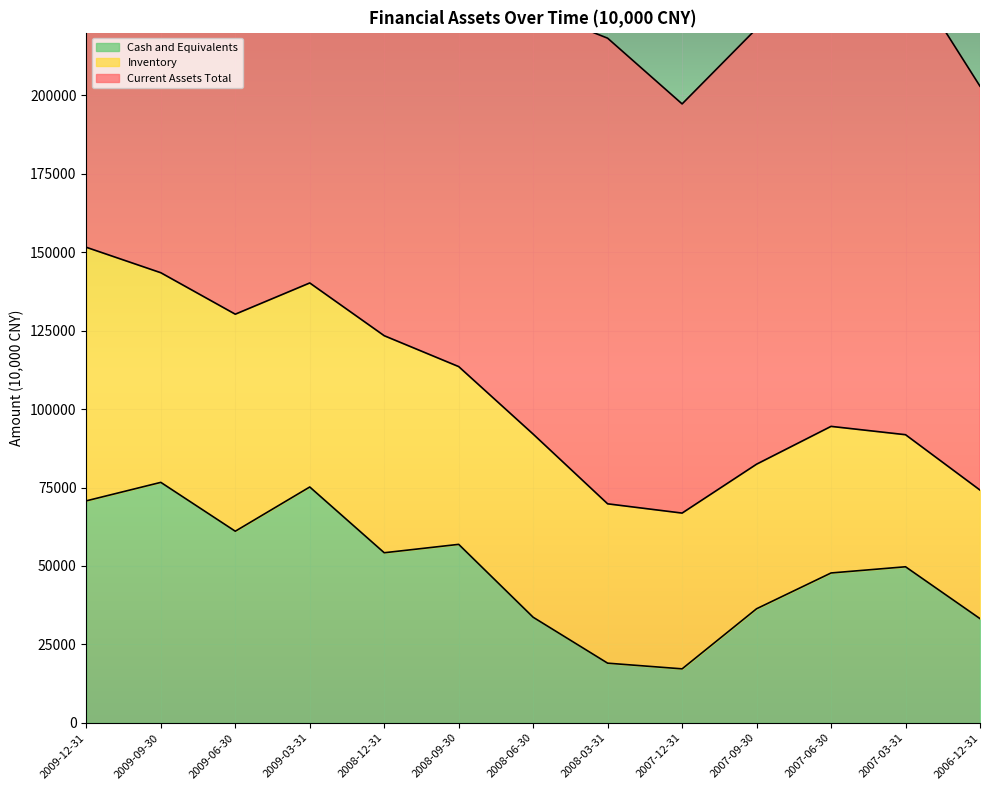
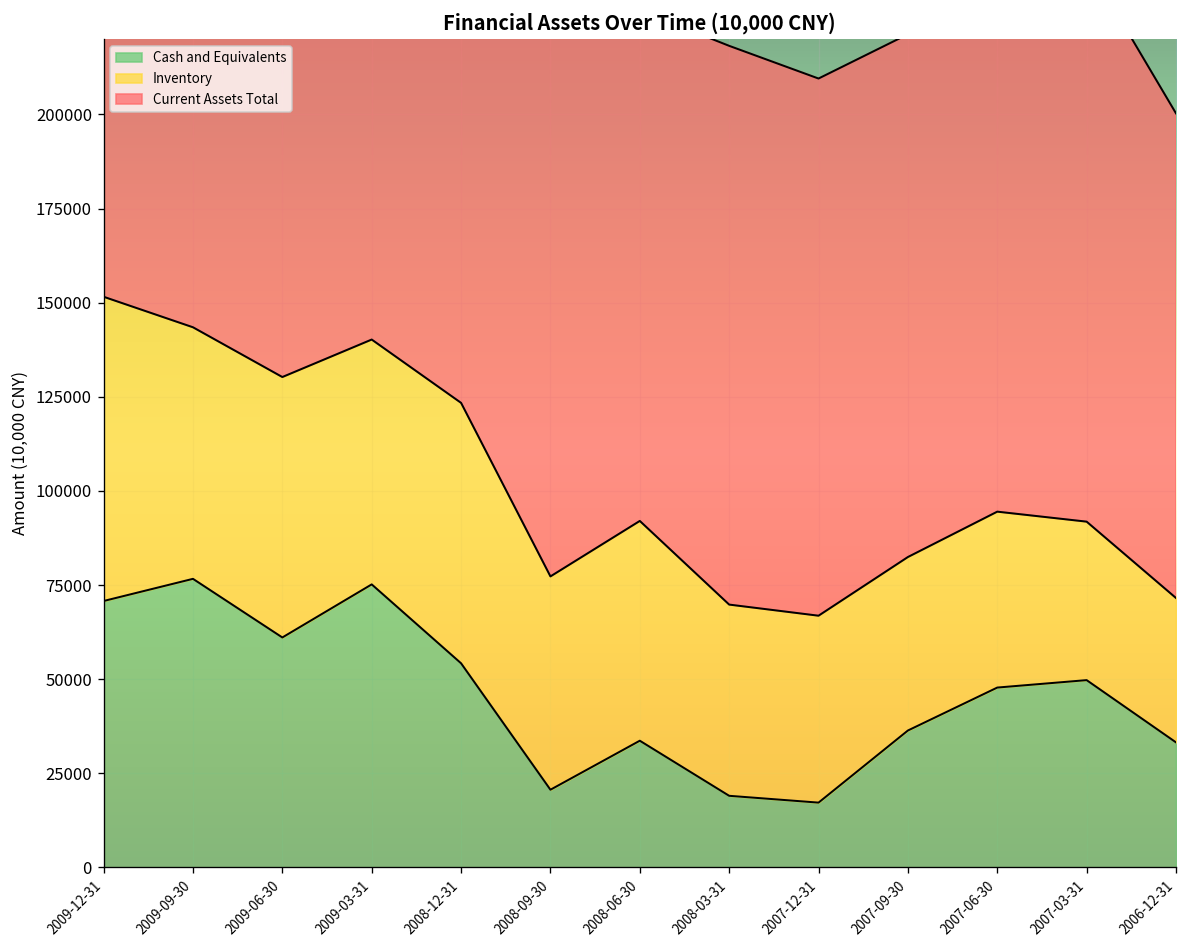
Cash and Equivalents, 2008-09-30: 57000 -> 21000
Current Assets Total, 2007-12-31: 130000 -> 143000
Inventory, 2006-12-31: 41000 -> 38000
